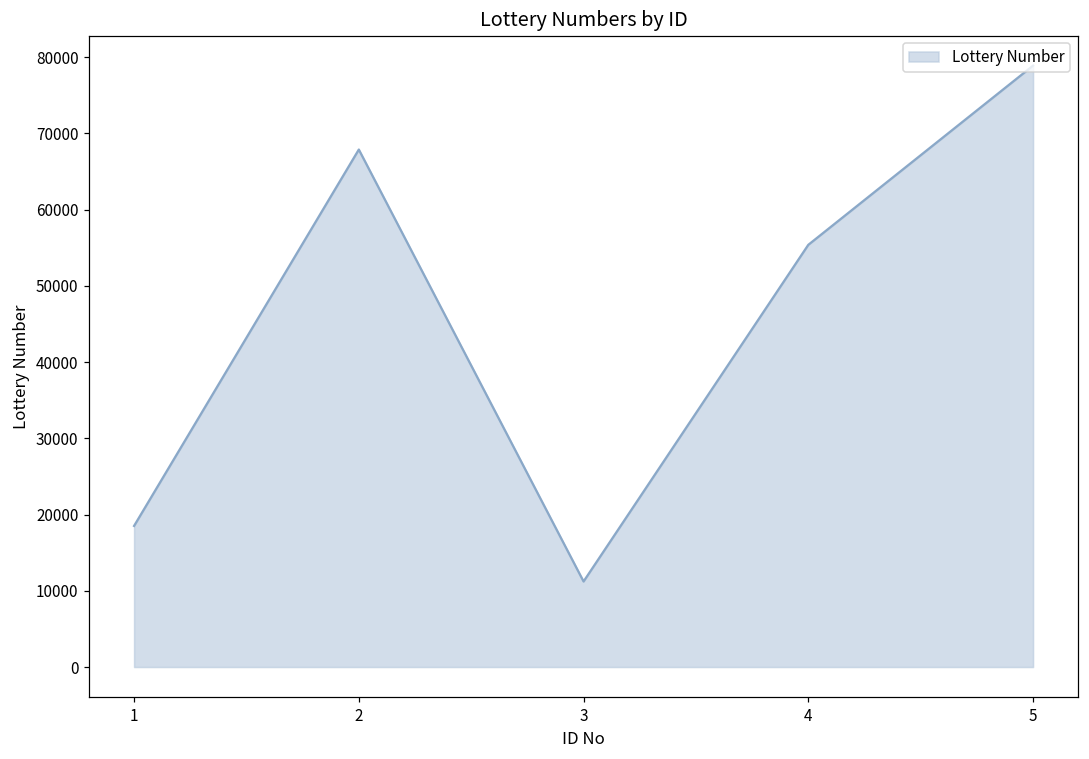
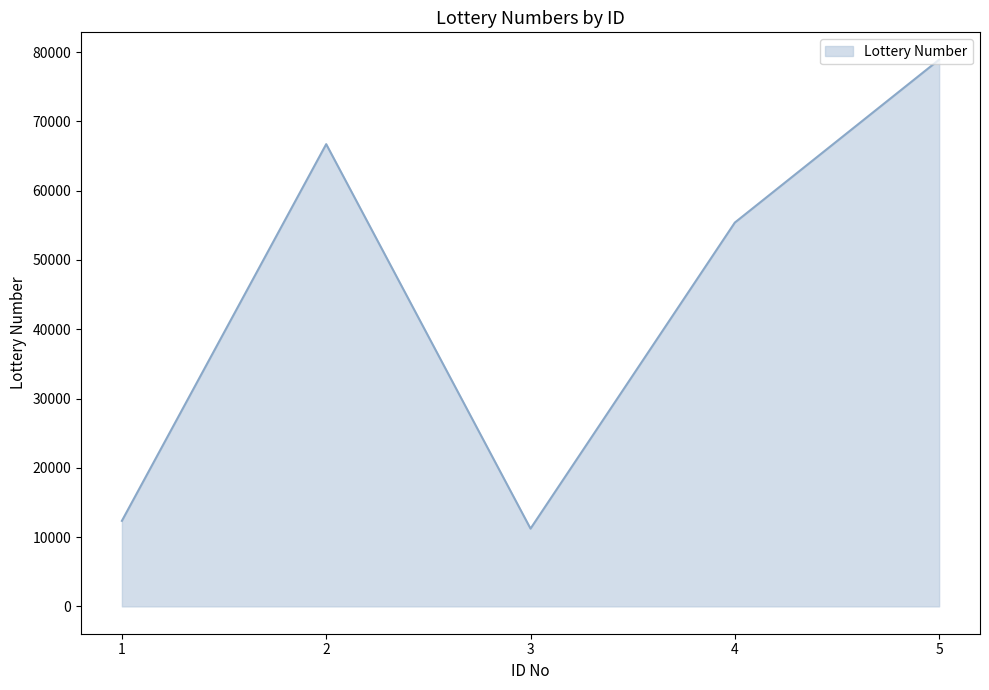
1: 19000 -> 12000
2: 68000 -> 67000
